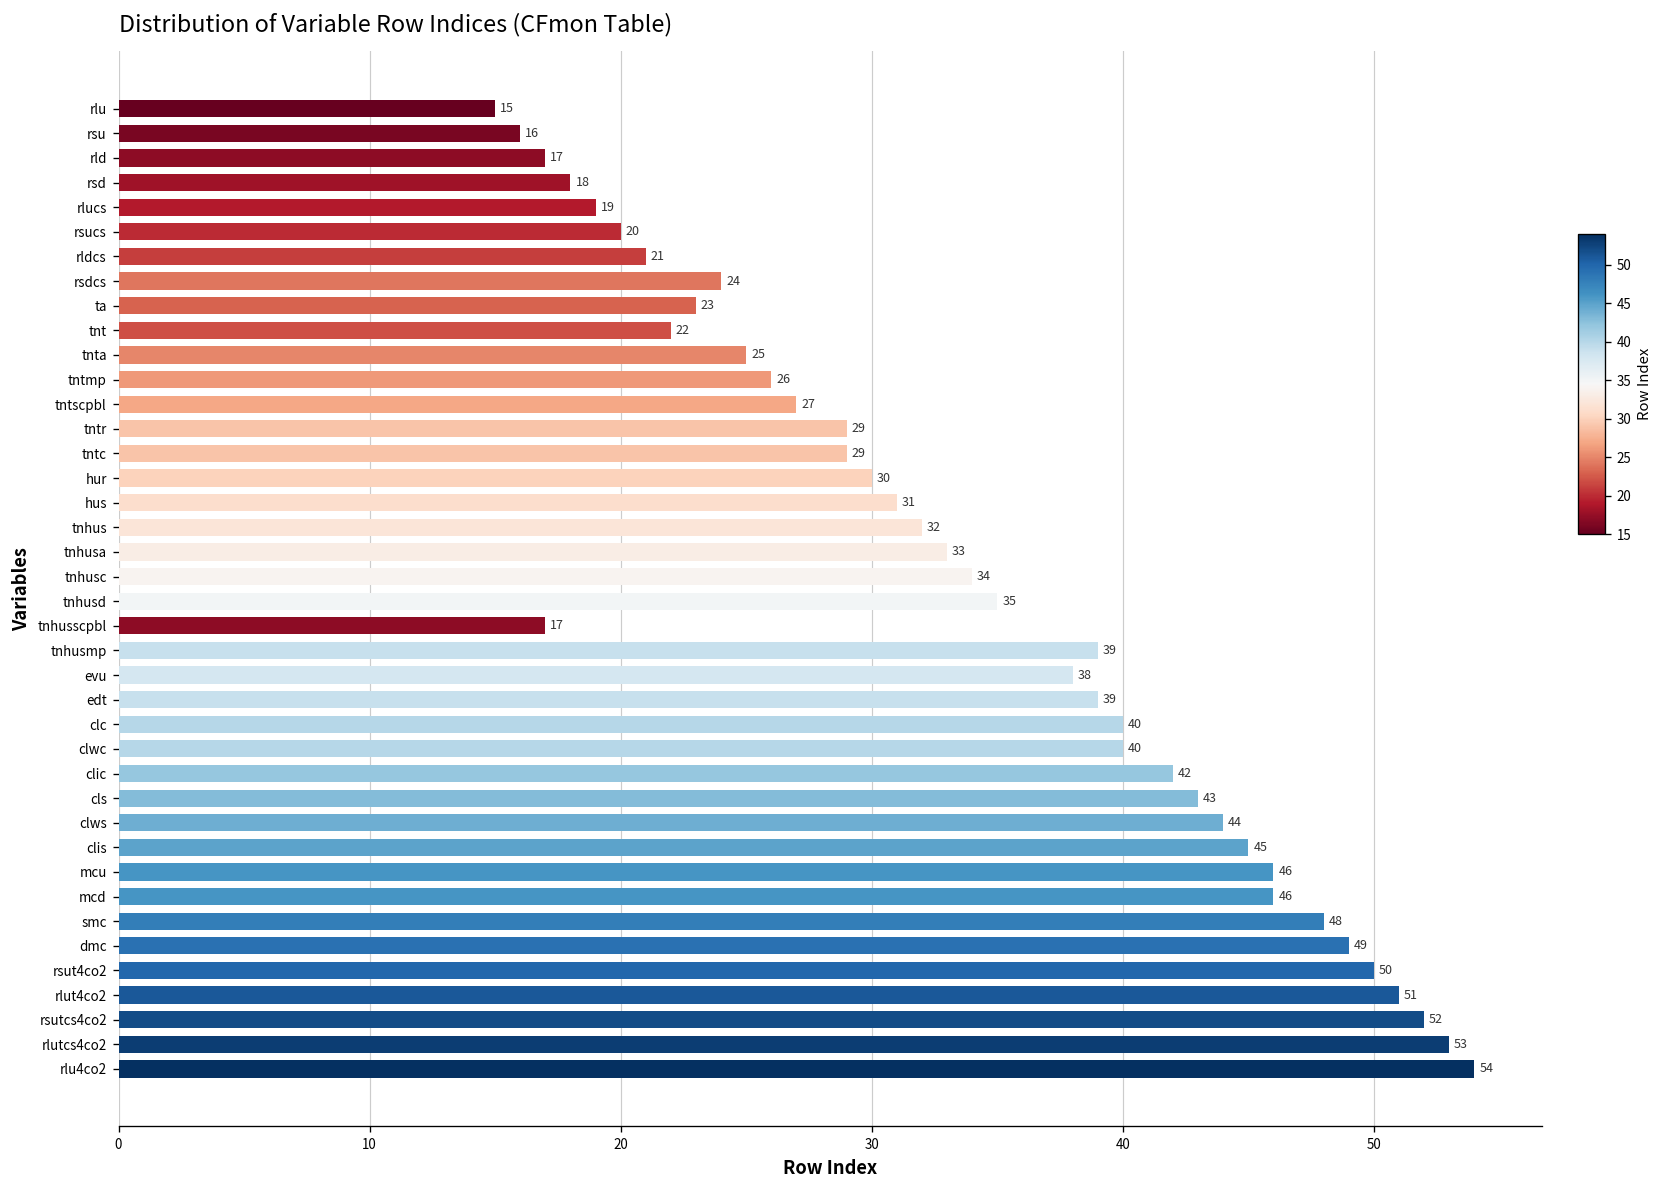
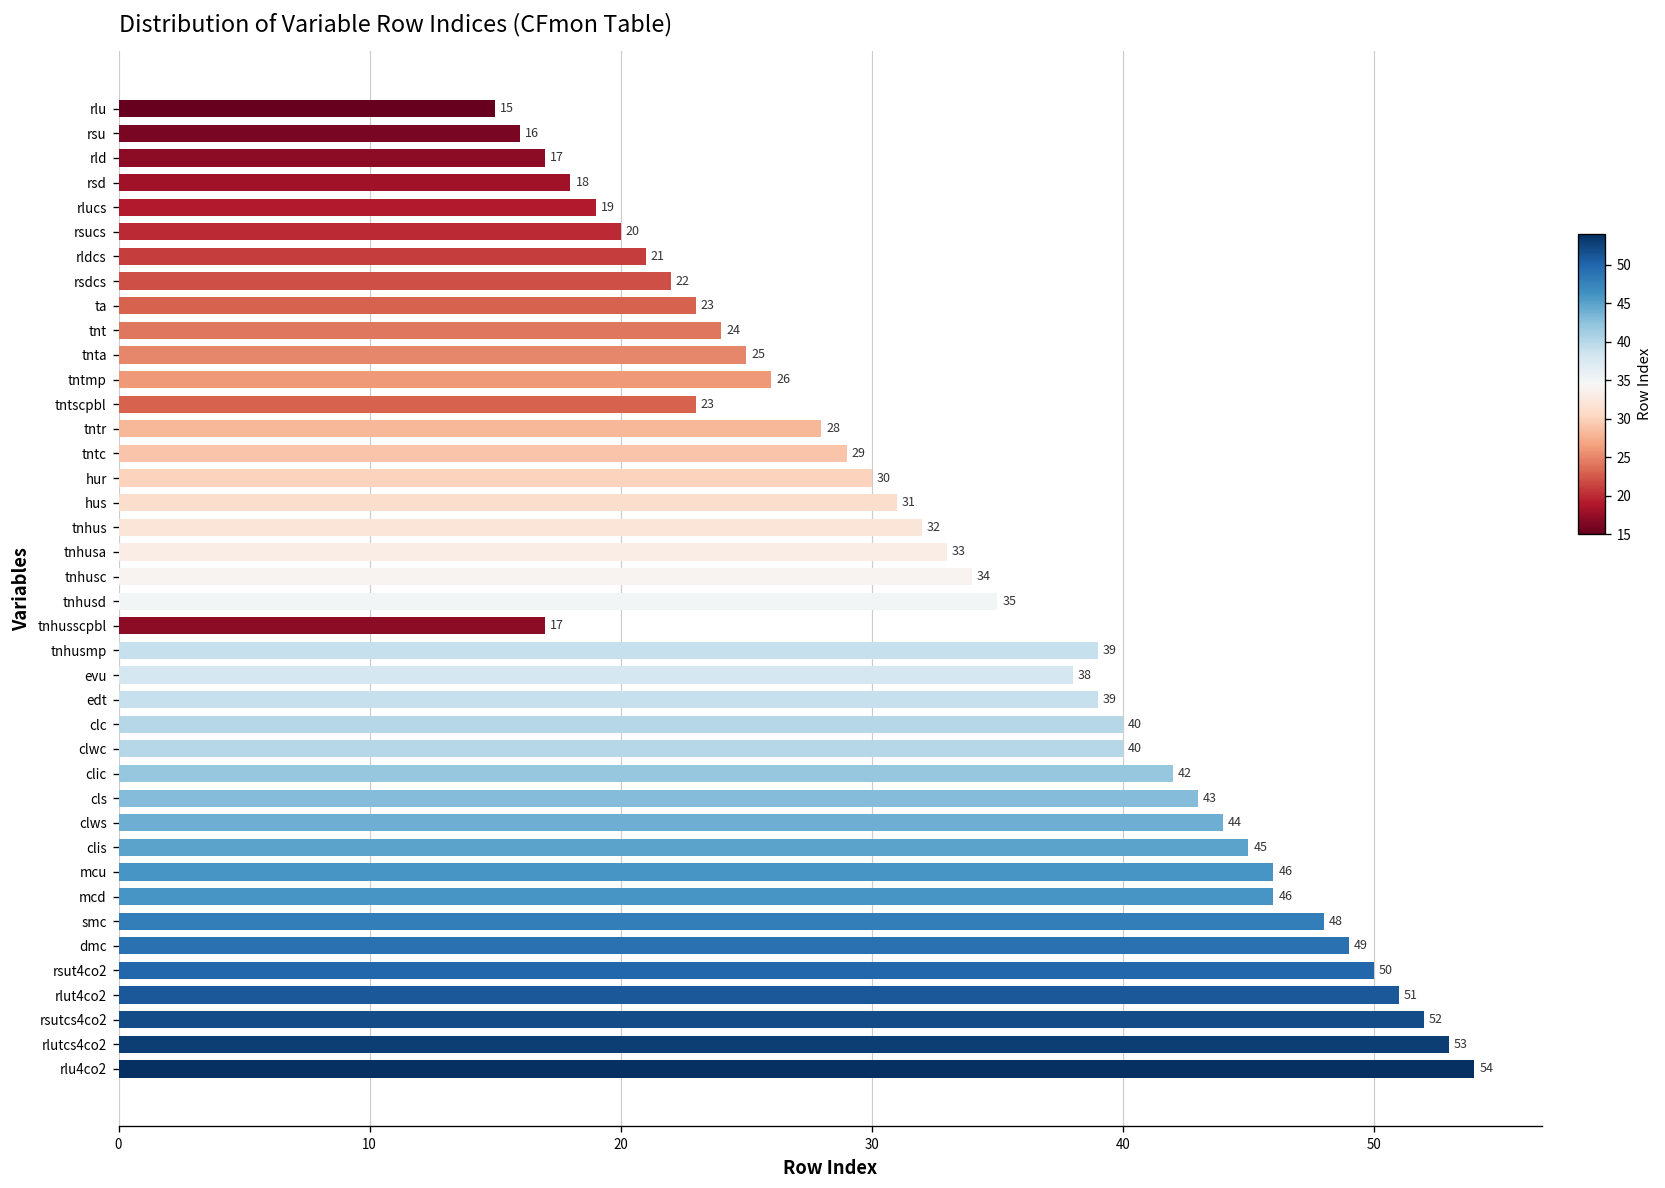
rsdcs: 24 -> 22
tnt: 22 -> 24
tntscpbl: 27 -> 23
tntr: 29 -> 28
